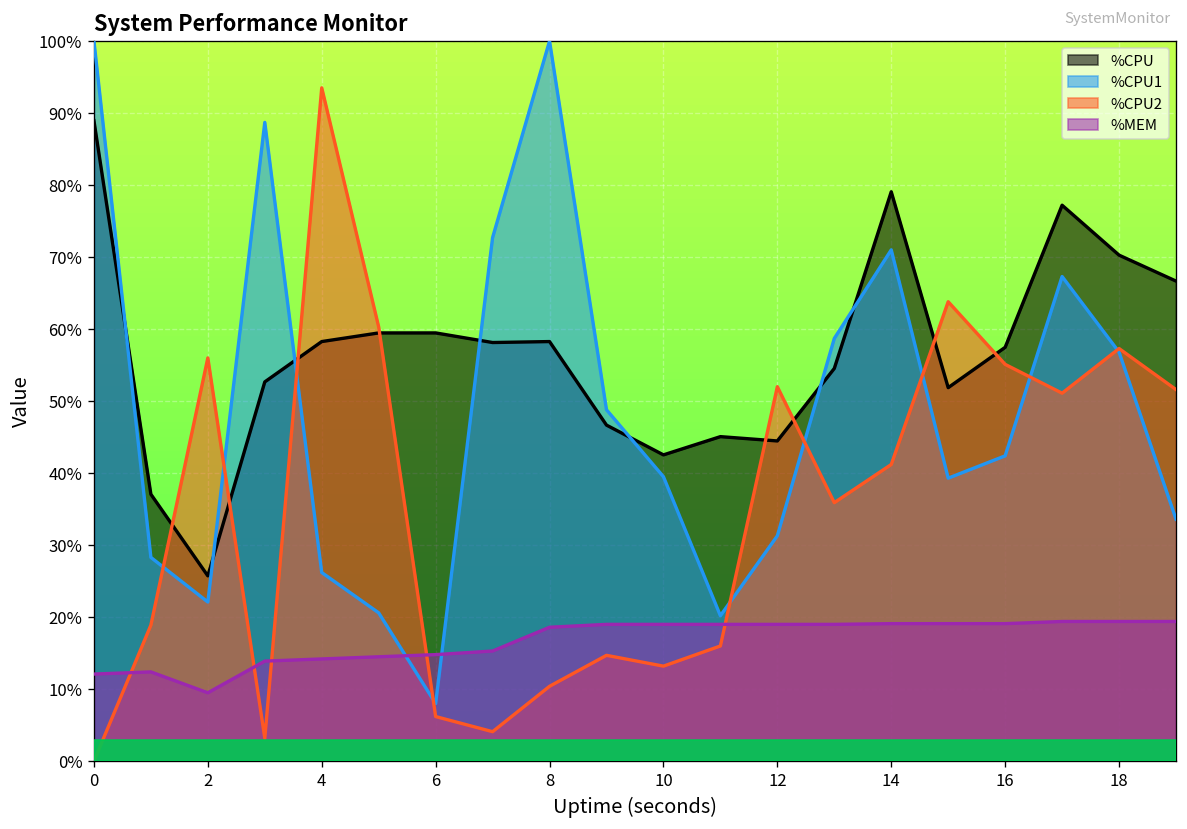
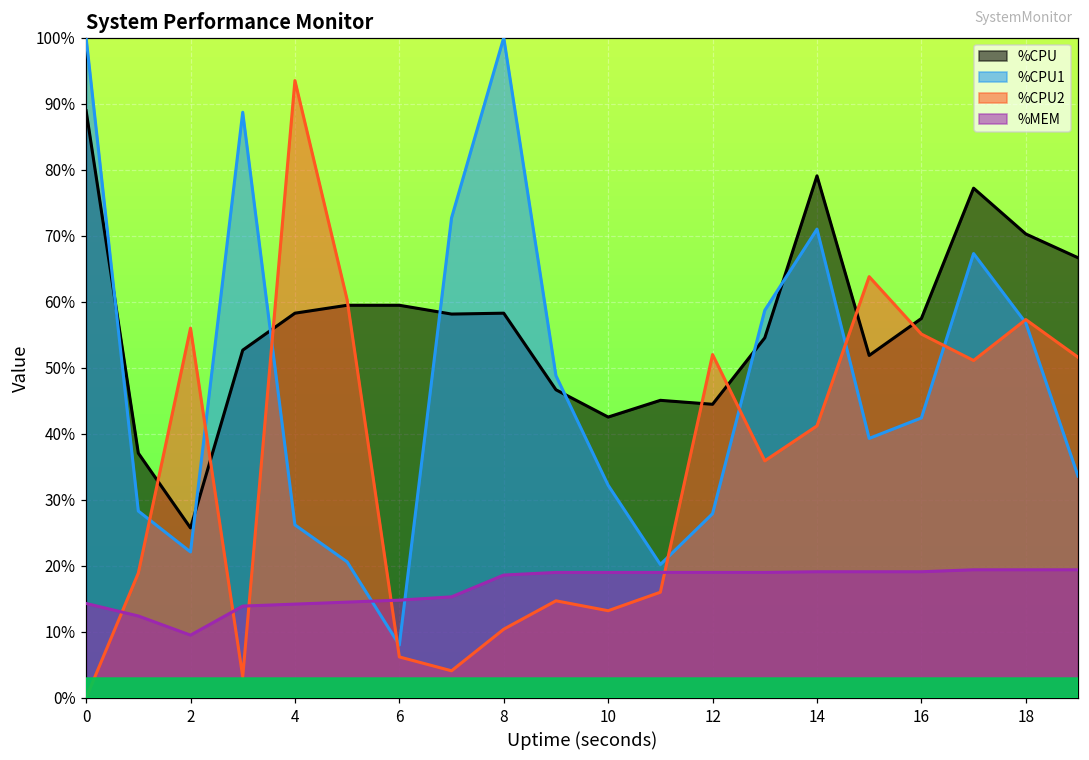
%MEM, 0: 12% -> 14%
%CPU1, 10: 40% -> 32%
%CPU1, 12: 31% -> 28%
